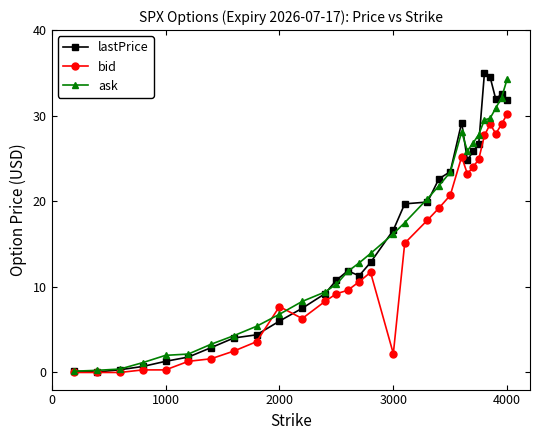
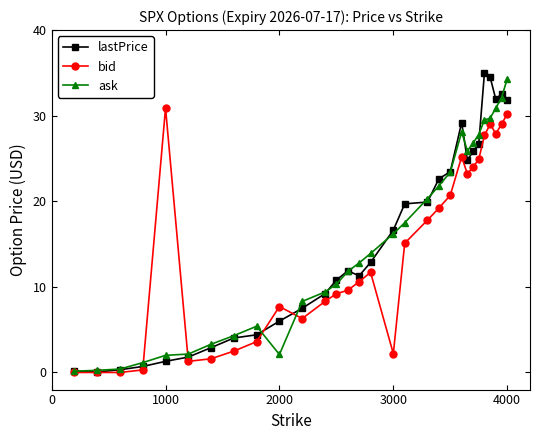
bid, 1000: 0 -> 31
ask, 2000: 7 -> 2
